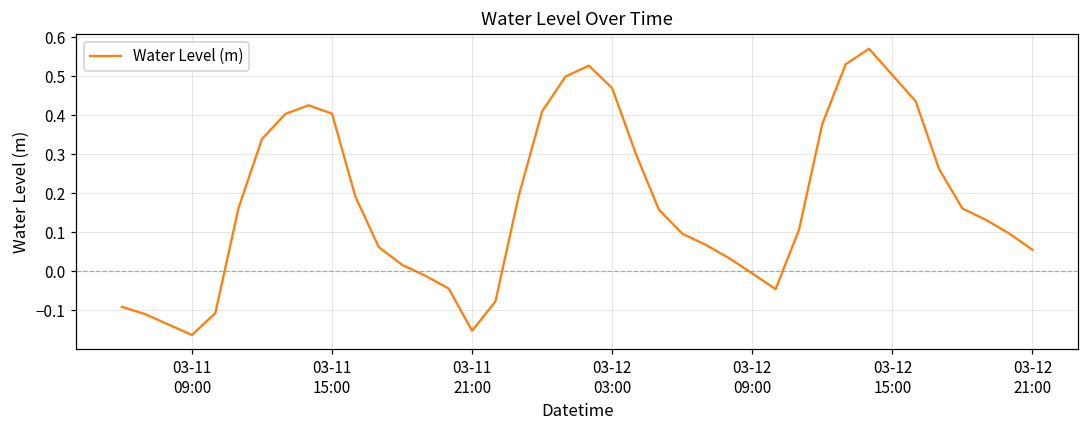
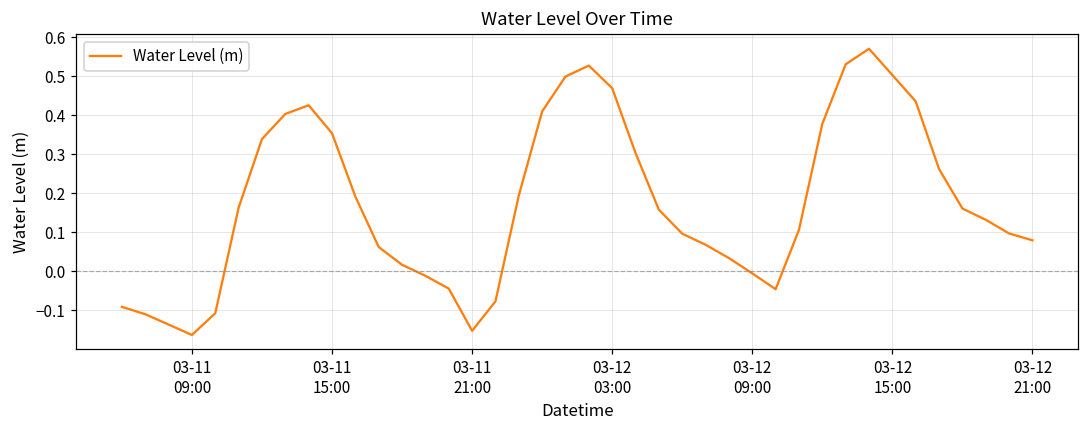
03-11 15:00: 0.40 -> 0.35
03-12 21:00: 0.06 -> 0.08
